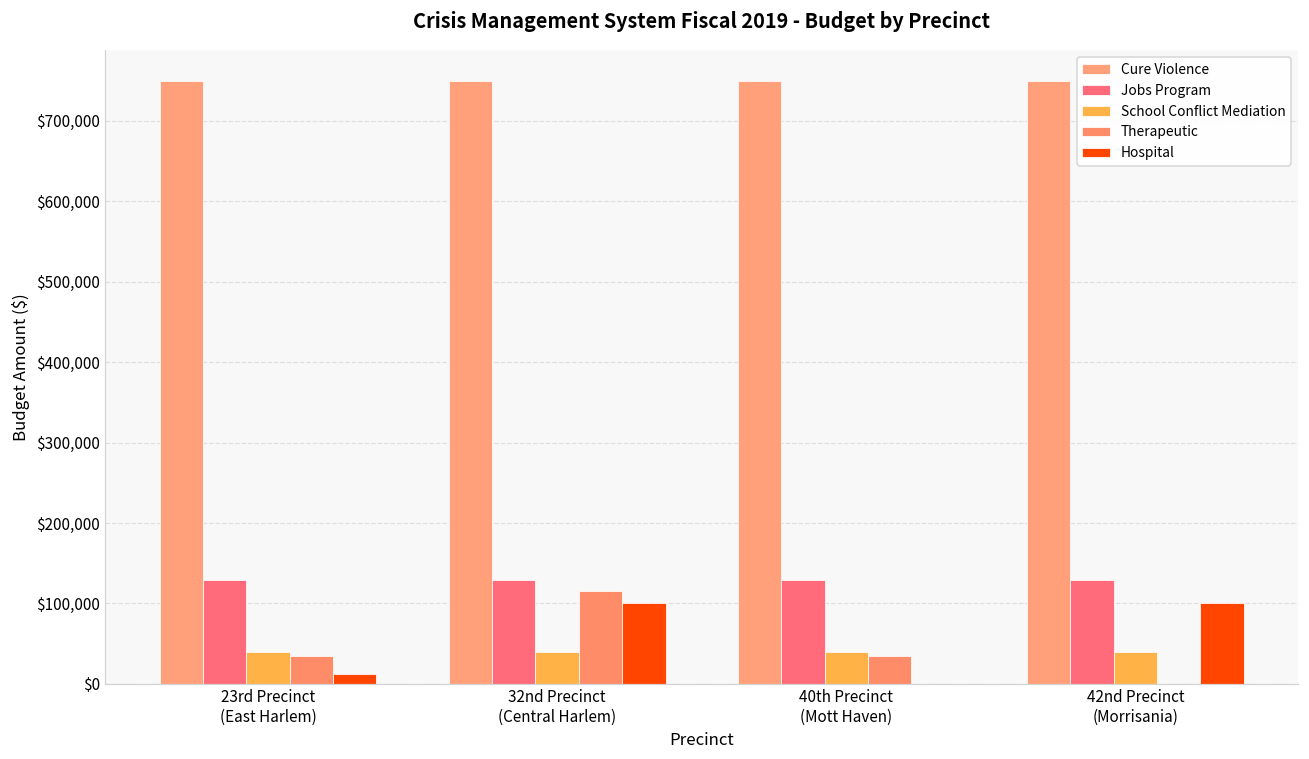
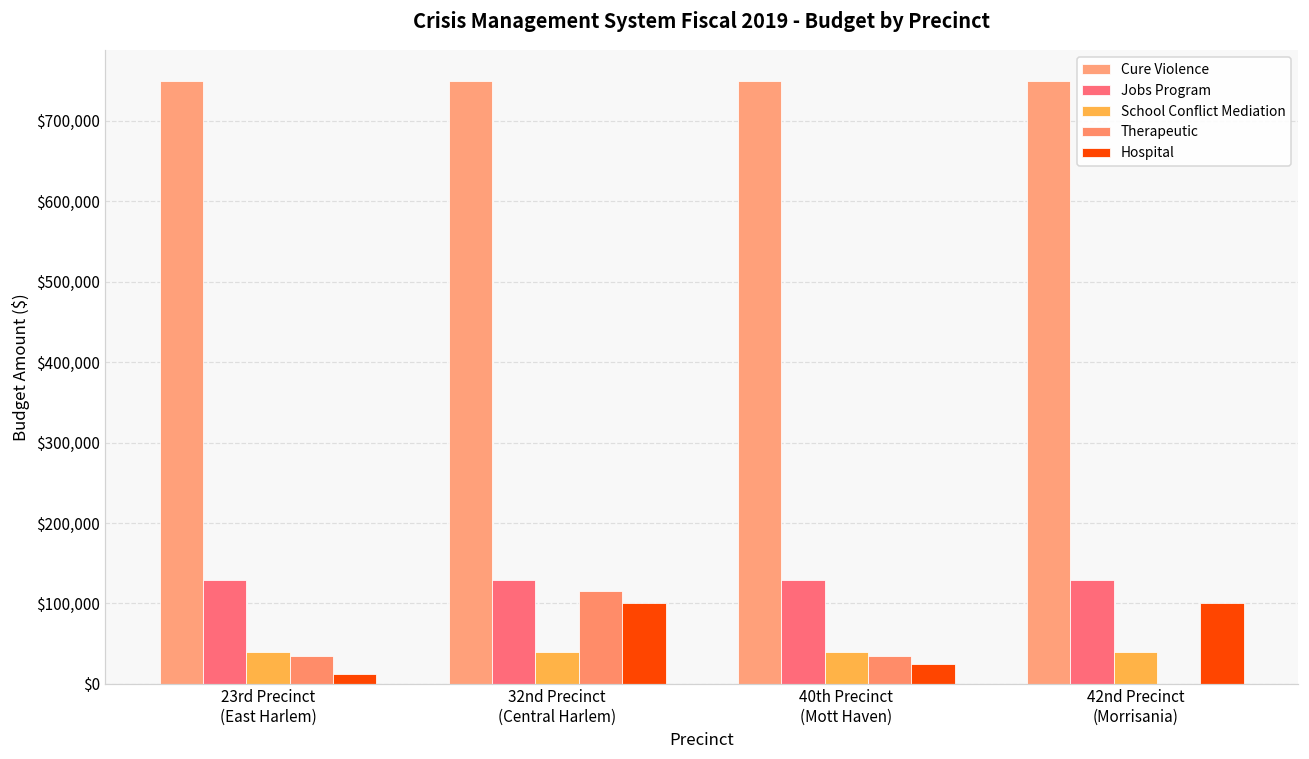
Hospital, 40th Precinct (Mott Haven): $0 -> $20,000
